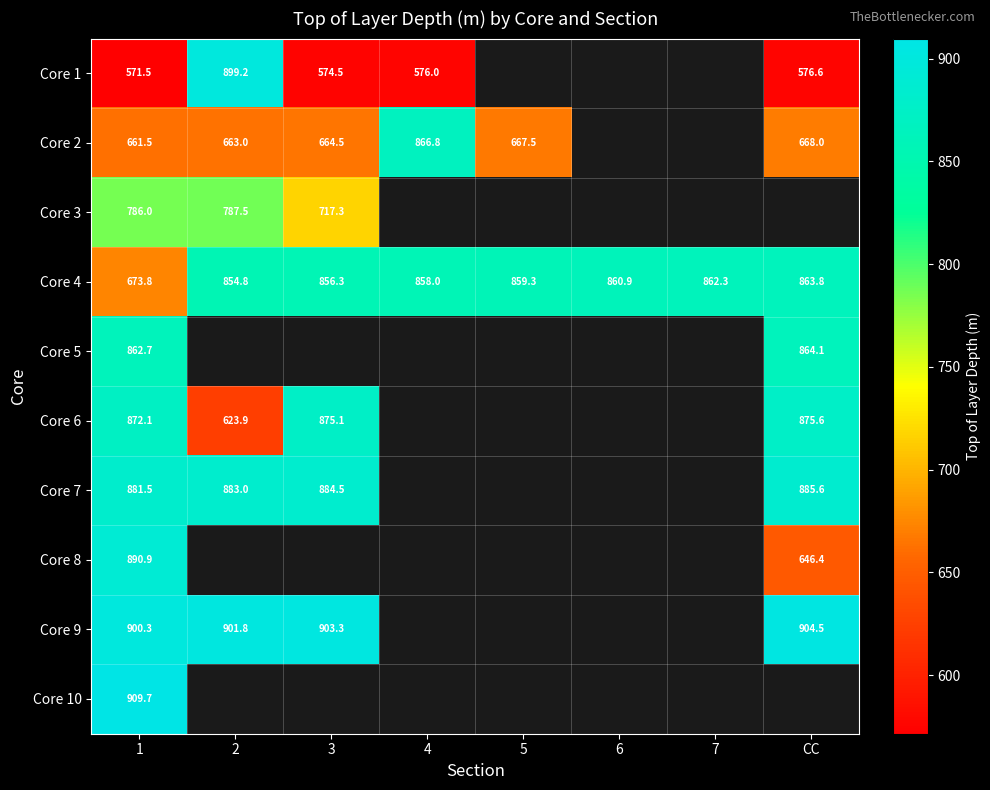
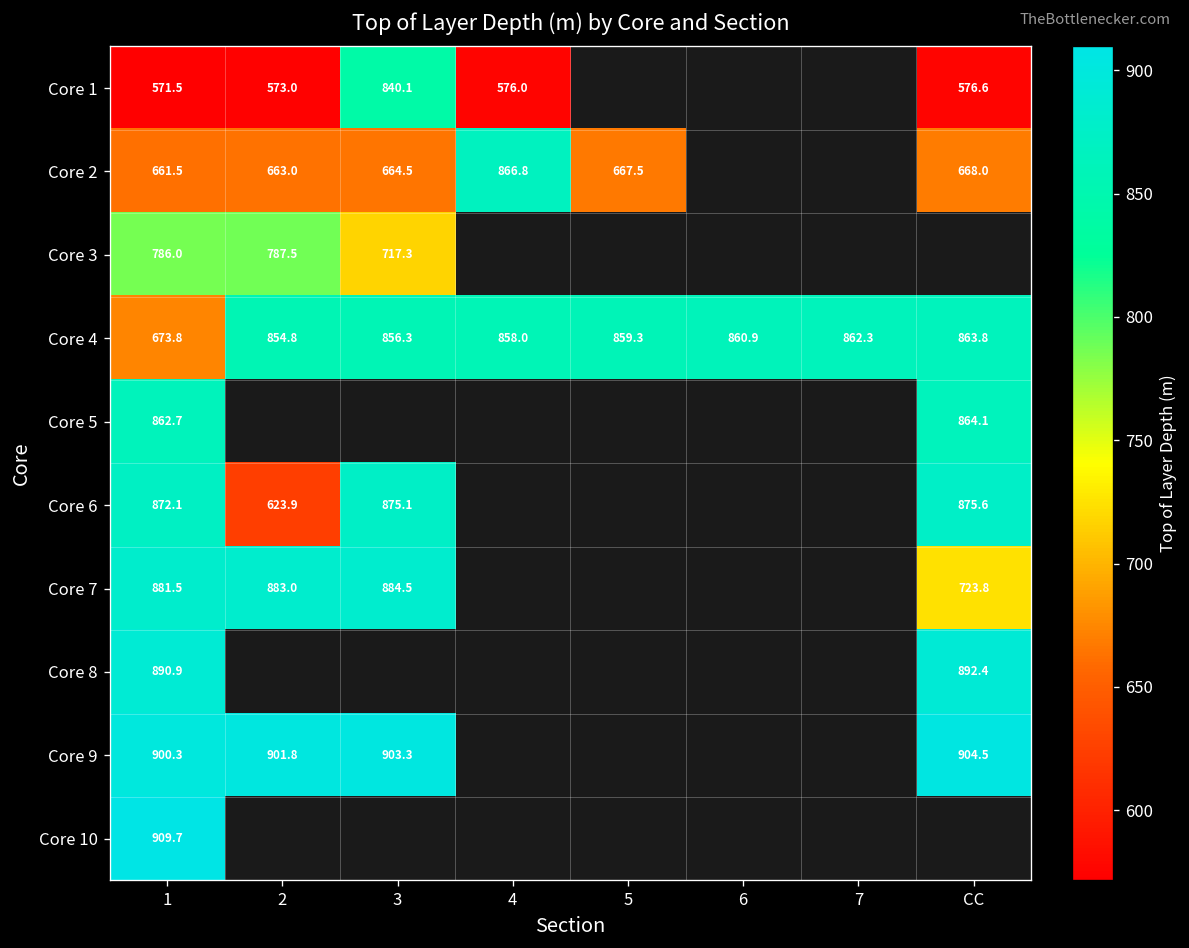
Core 1, 2: 899.2 -> 573.0
Core 1, 3: 574.5 -> 840.1
Core 7, CC: 885.6 -> 723.8
Core 8, CC: 646.4 -> 892.4
